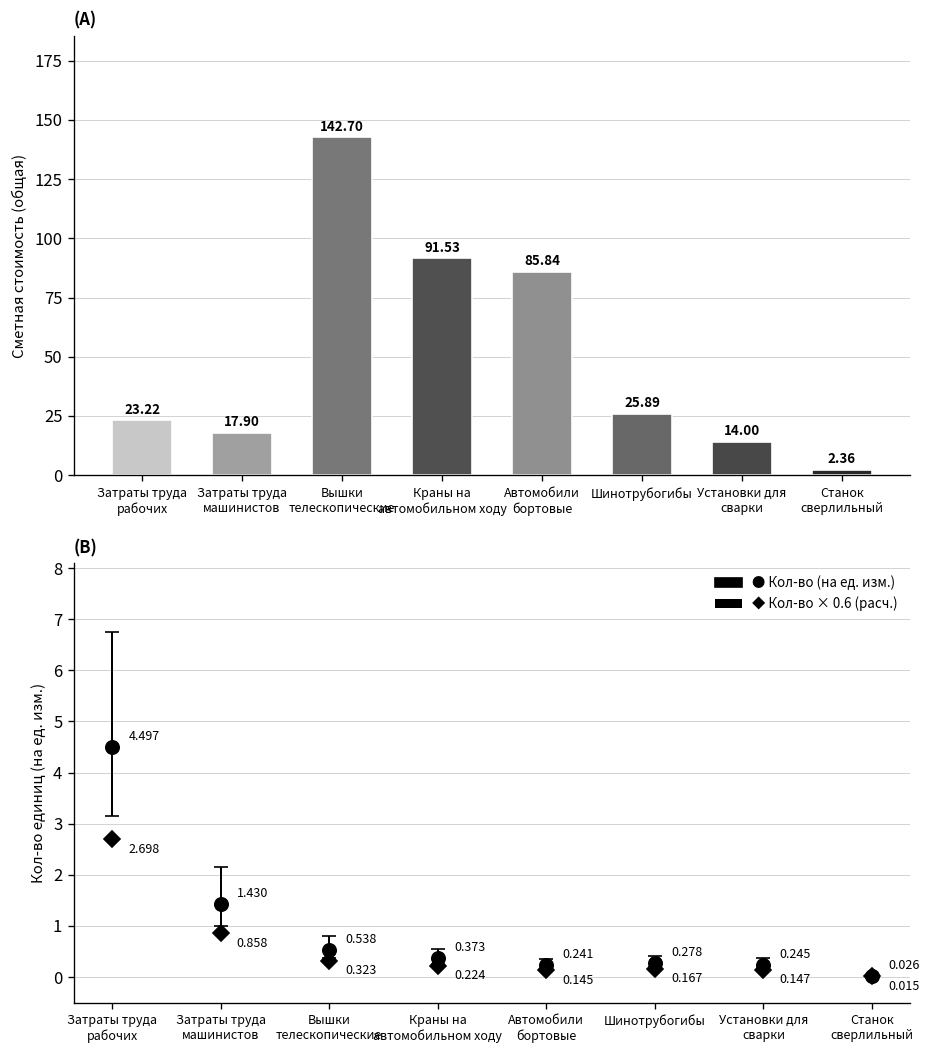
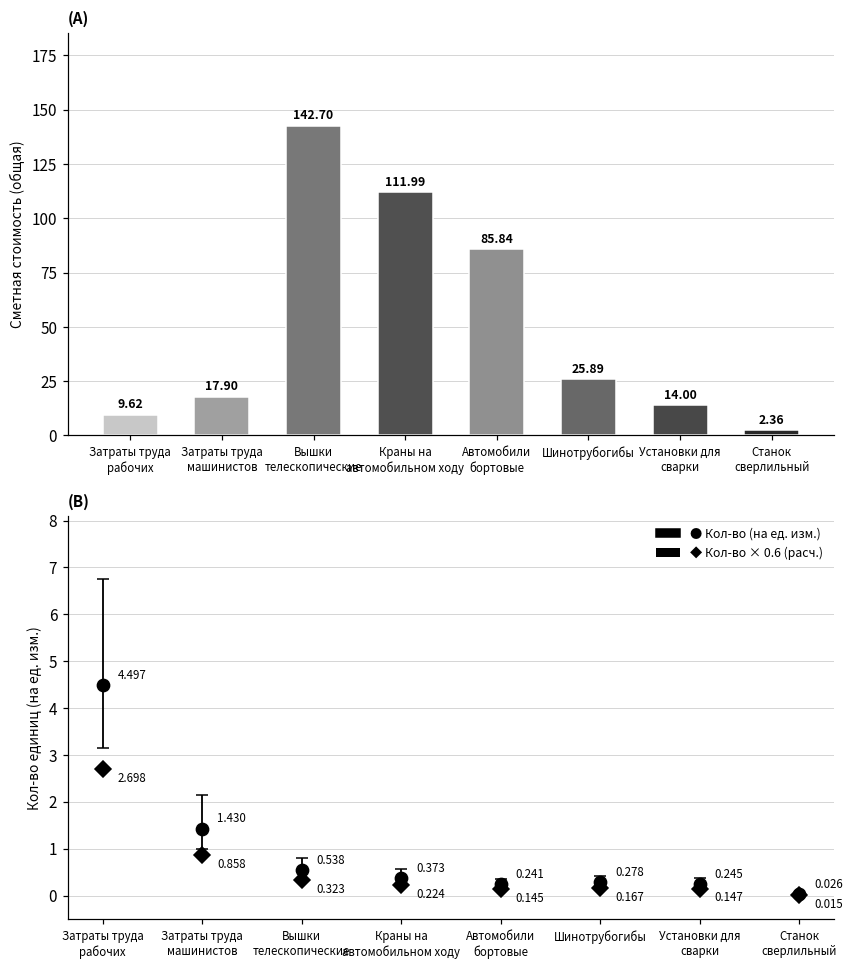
(A), Затраты труда рабочих: 23.22 -> 9.62
(A), Краны на автомобильном ходу: 91.53 -> 111.99
